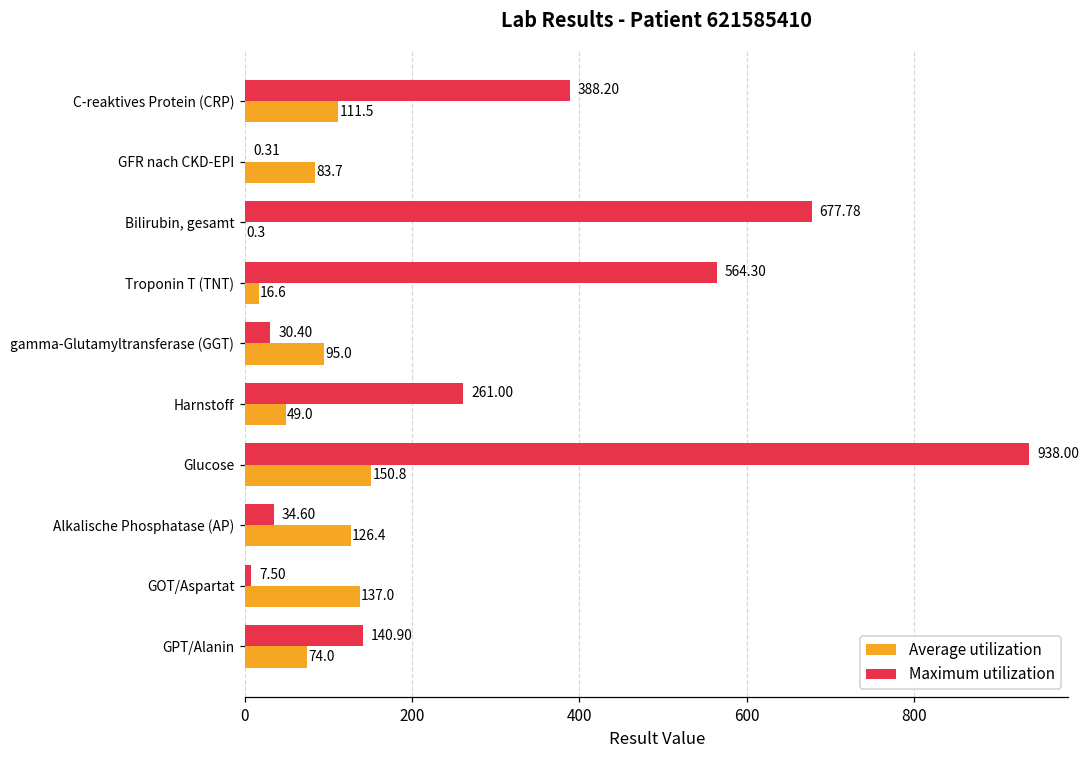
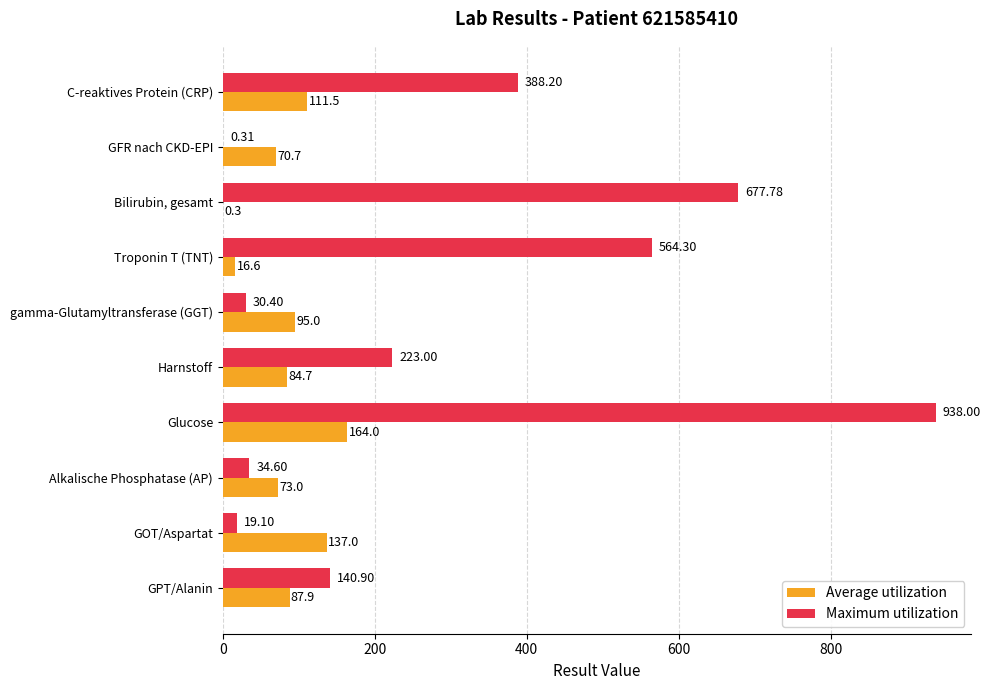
Average utilization, GFR nach CKD-EPI: 83.7 -> 70.7
Maximum utilization, Harnstoff: 261.00 -> 223.00
Average utilization, Harnstoff: 49.0 -> 84.7
Average utilization, Glucose: 150.8 -> 164.0
Average utilization, Alkalische Phosphatase (AP): 126.4 -> 73.0
Maximum utilization, GOT/Aspartat: 7.50 -> 19.10
Average utilization, GPT/Alanin: 74.0 -> 87.9
